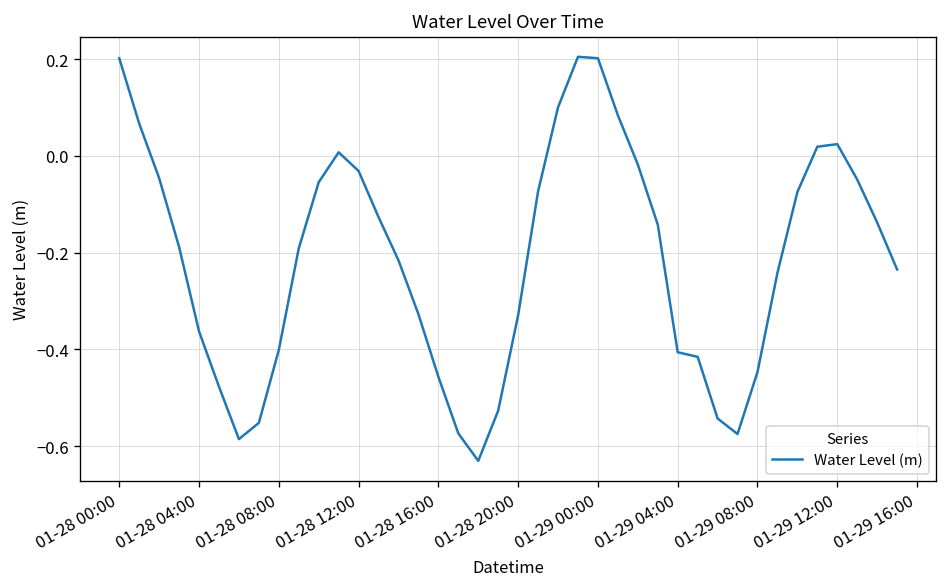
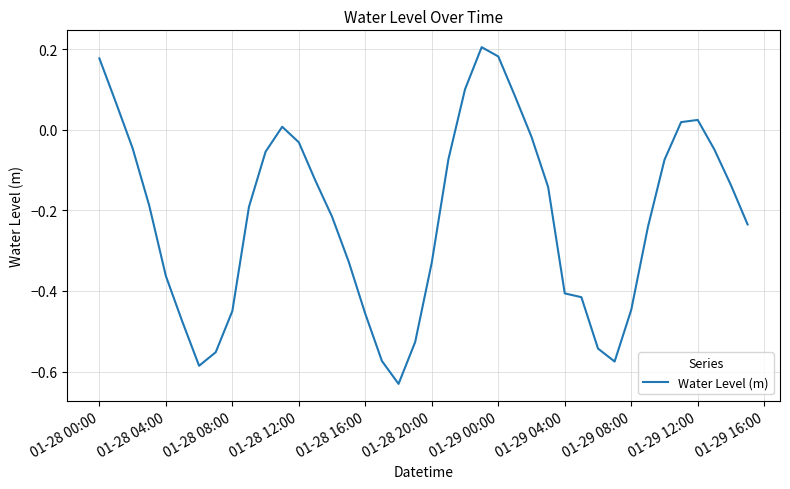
01-28 00:00: 0.20 -> 0.18
01-28 08:00: -0.40 -> -0.45
01-29 00:00: 0.20 -> 0.18
